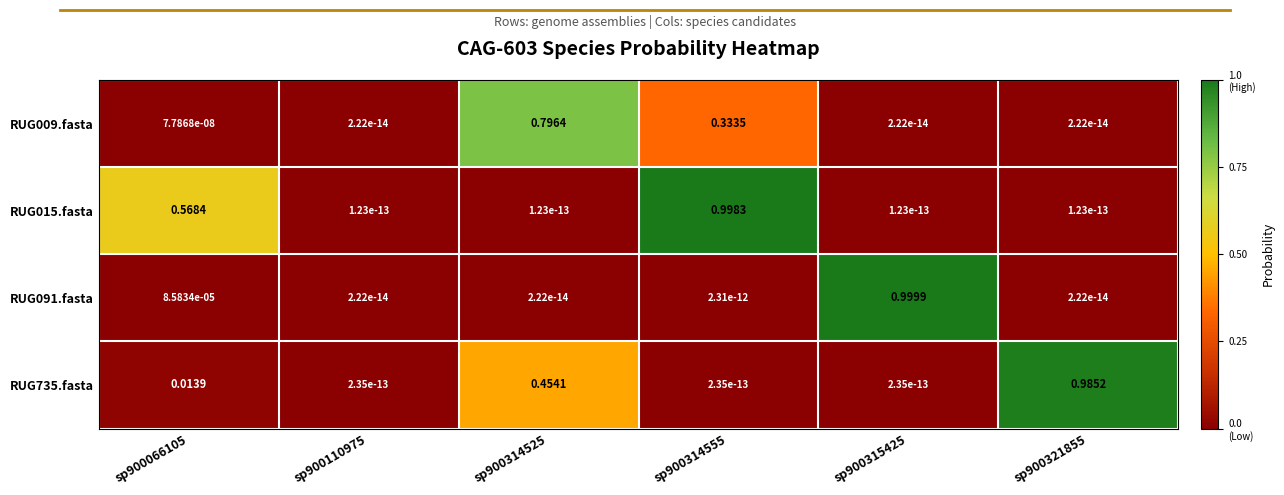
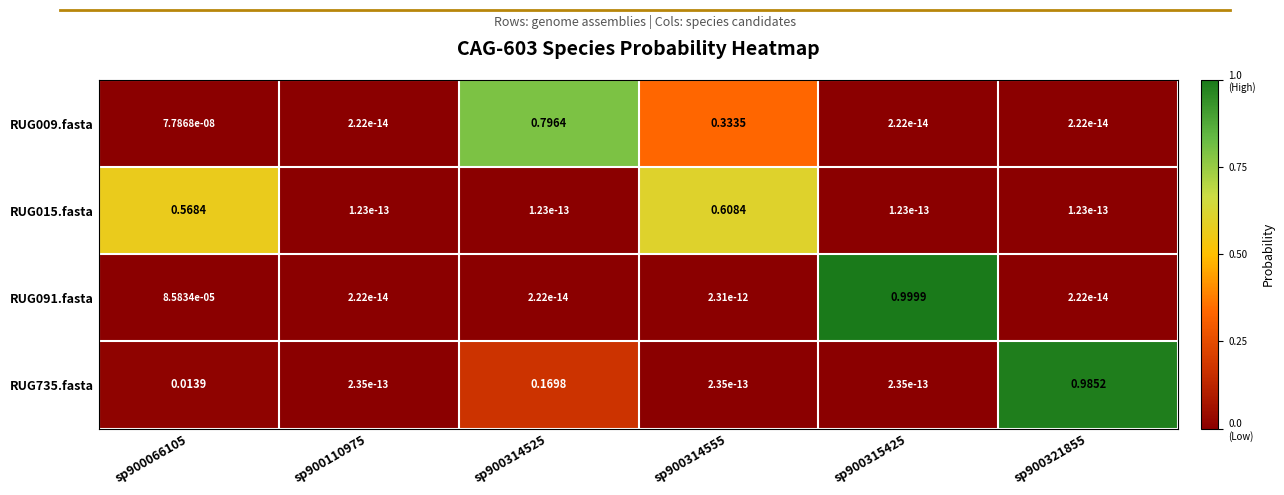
RUG015.fasta, sp900314555: 0.9983 -> 0.6084
RUG735.fasta, sp900314525: 0.4541 -> 0.1698
